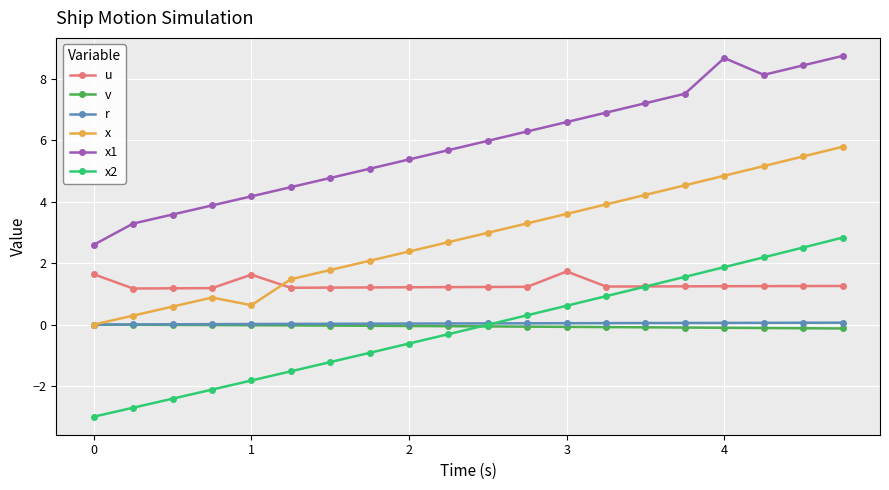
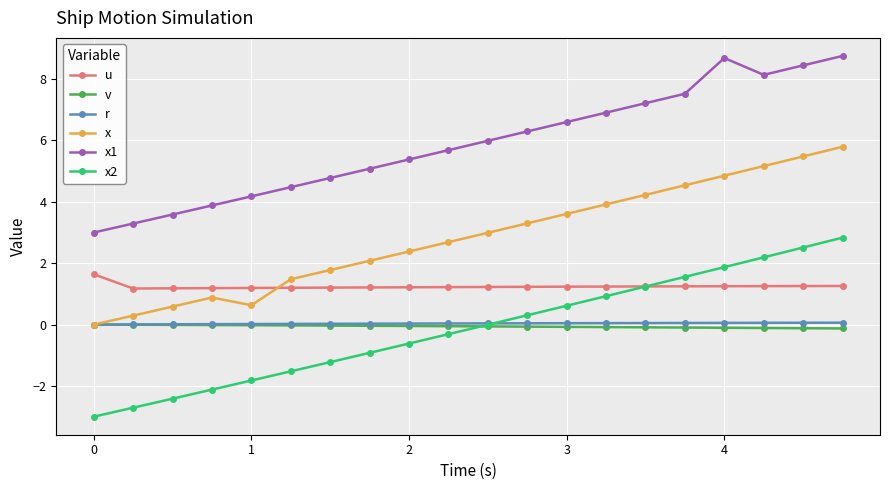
x1, 0: 2.6 -> 3.0
u, 1: 1.6 -> 1.2
u, 3: 1.7 -> 1.2
